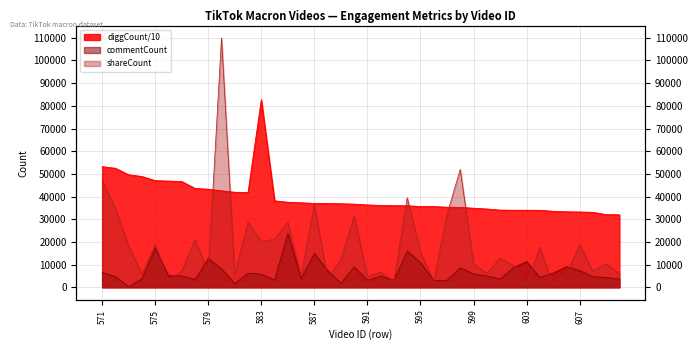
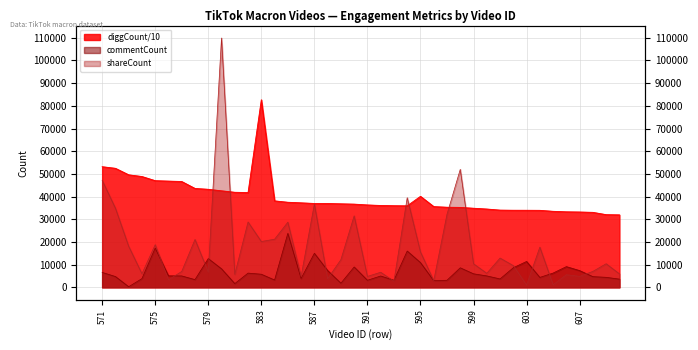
diggCount/10, 595: 36000 -> 40000
shareCount, 607: 19000 -> 5000
